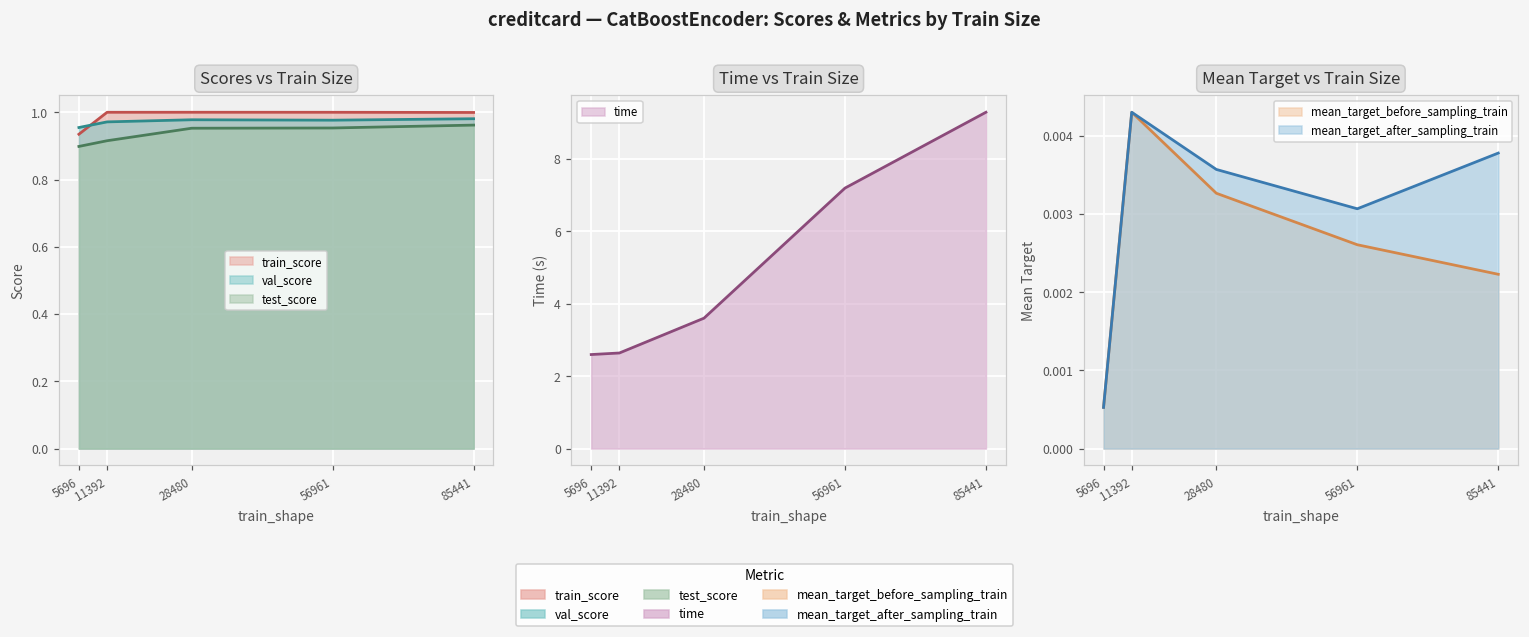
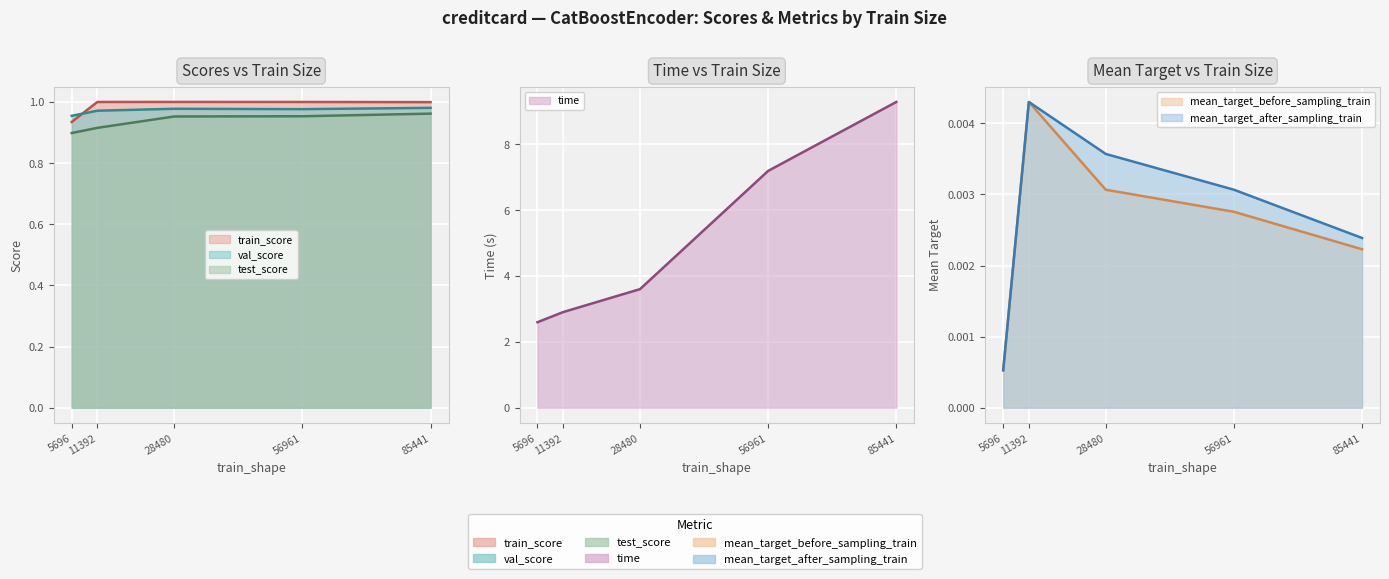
Time vs Train Size, 11392: 2.6 -> 2.9
Mean Target vs Train Size, mean_target_before_sampling_train, 28480: 0.0033 -> 0.0031
Mean Target vs Train Size, mean_target_before_sampling_train, 56961: 0.0026 -> 0.0028
Mean Target vs Train Size, mean_target_after_sampling_train, 85441: 0.0038 -> 0.0024
